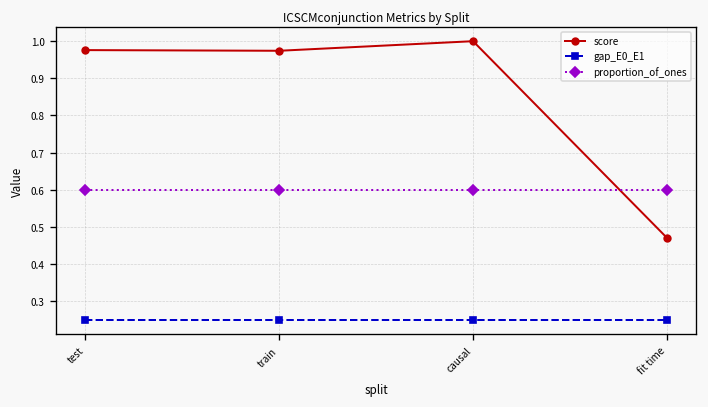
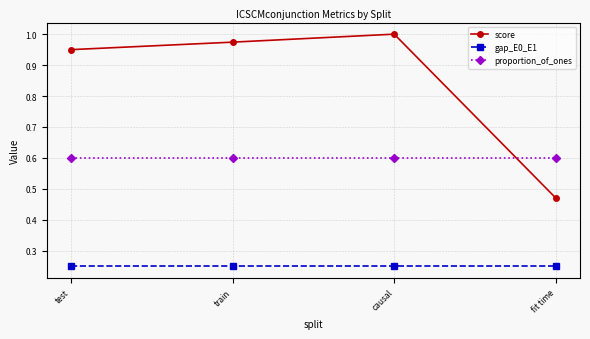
score, test: 0.98 -> 0.95
